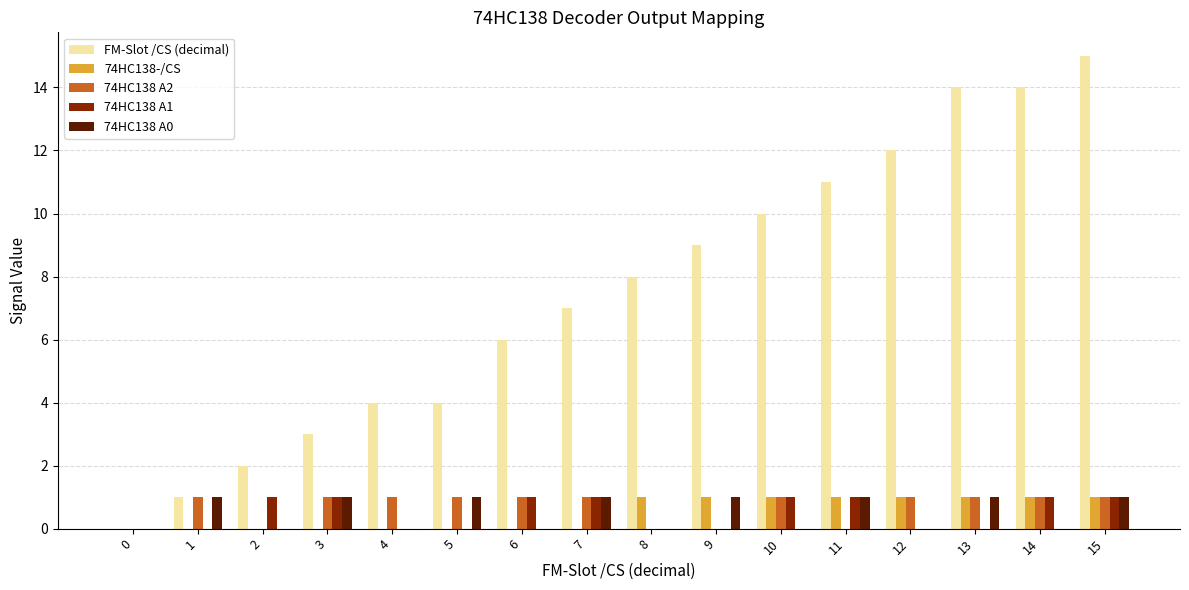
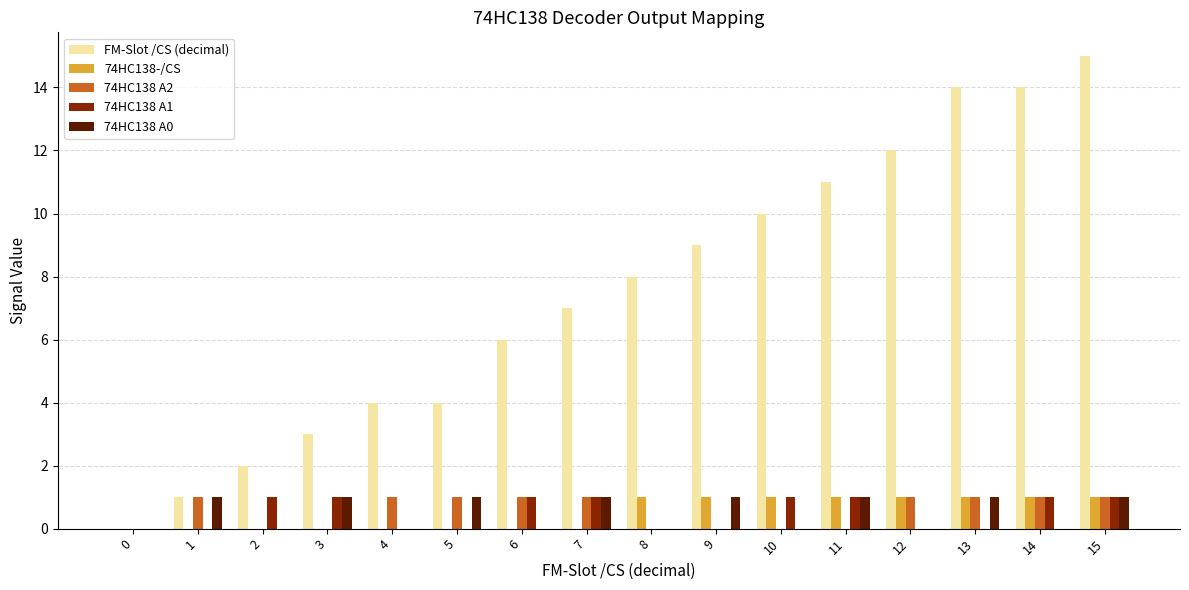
74HC138 A2, 3: 1 -> 0
74HC138 A2, 10: 1 -> 0
